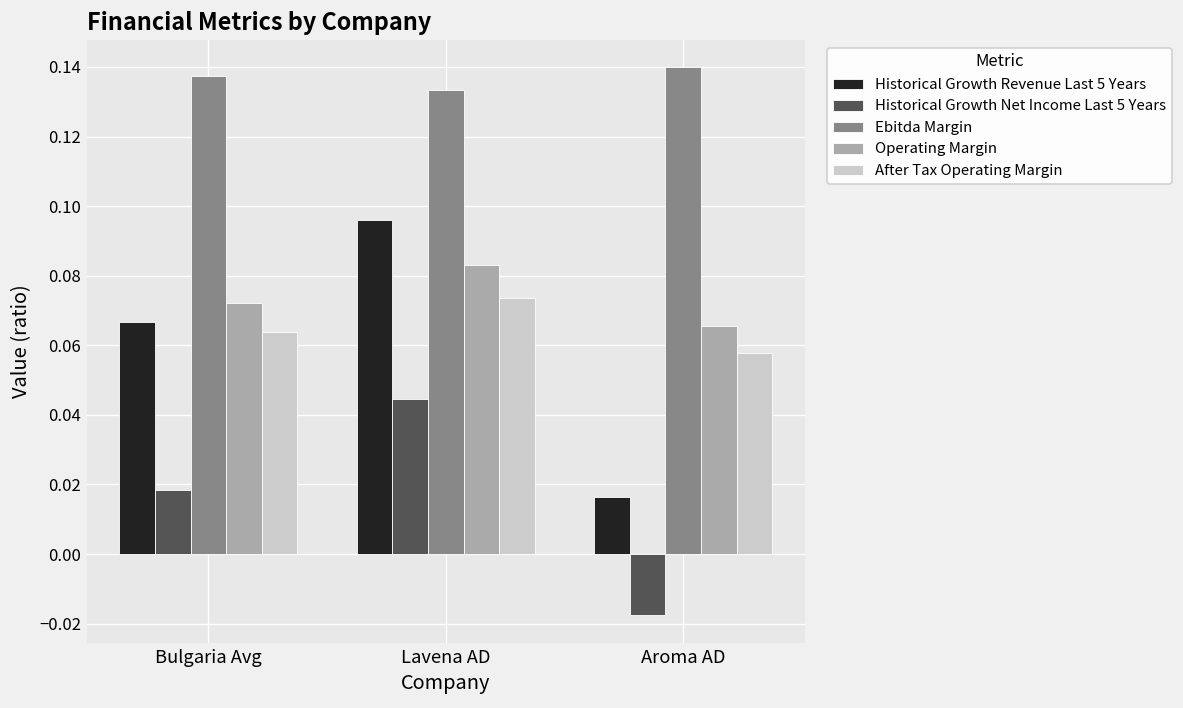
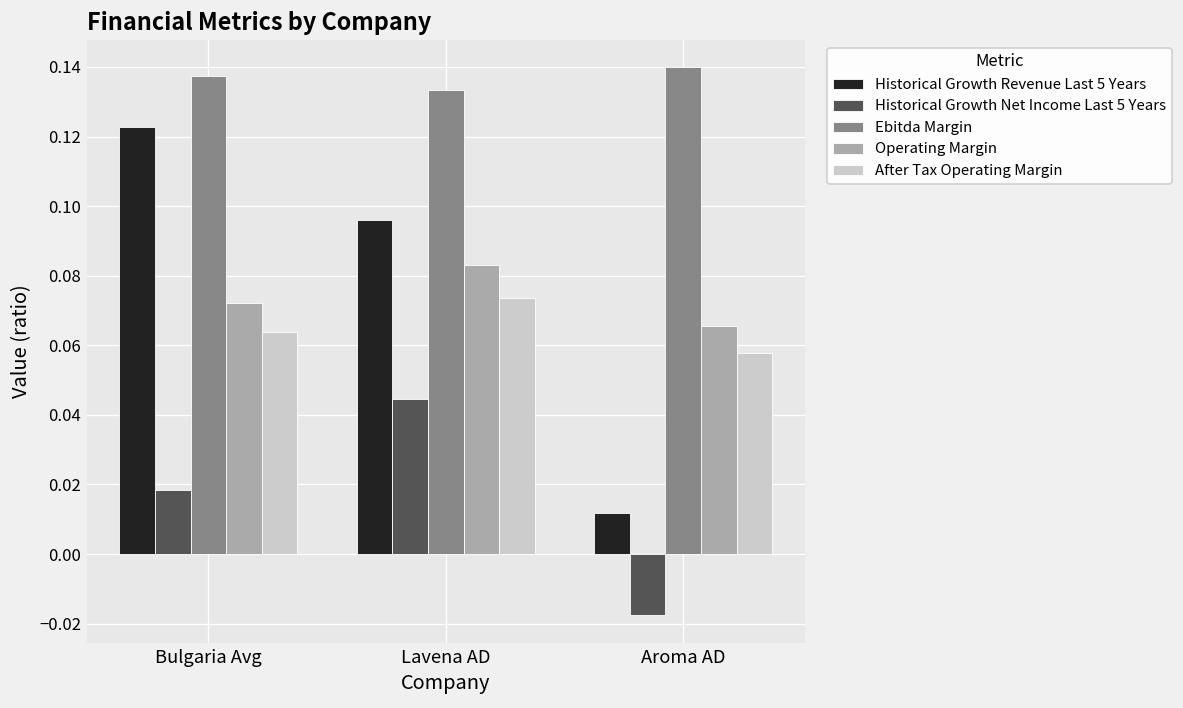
Historical Growth Revenue Last 5 Years, Bulgaria Avg: 0.067 -> 0.123
Historical Growth Revenue Last 5 Years, Aroma AD: 0.016 -> 0.012
